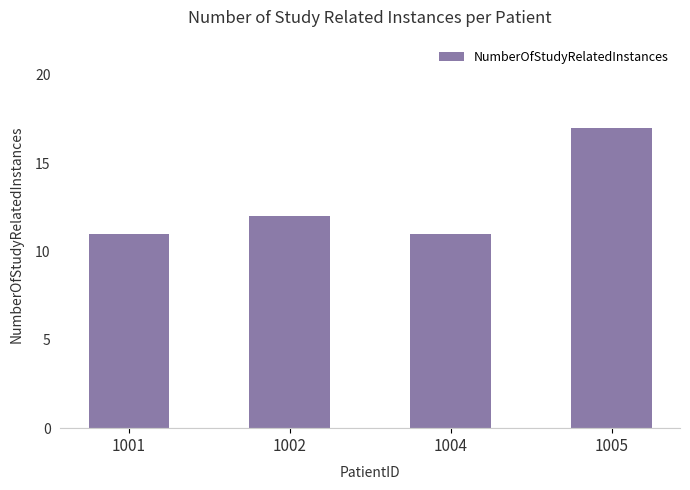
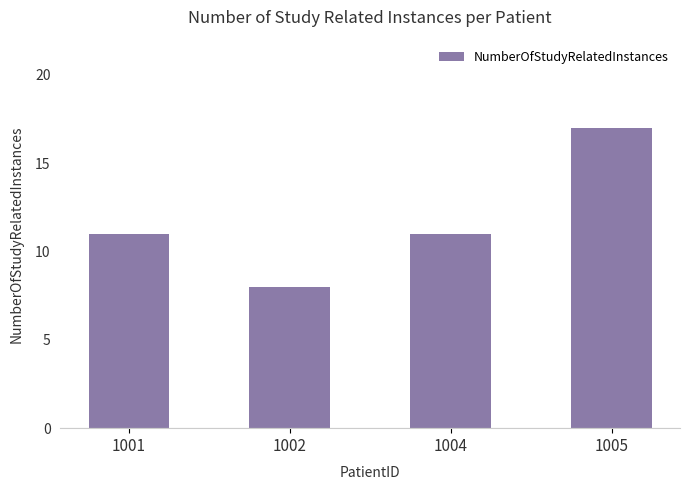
1002: 12 -> 8
